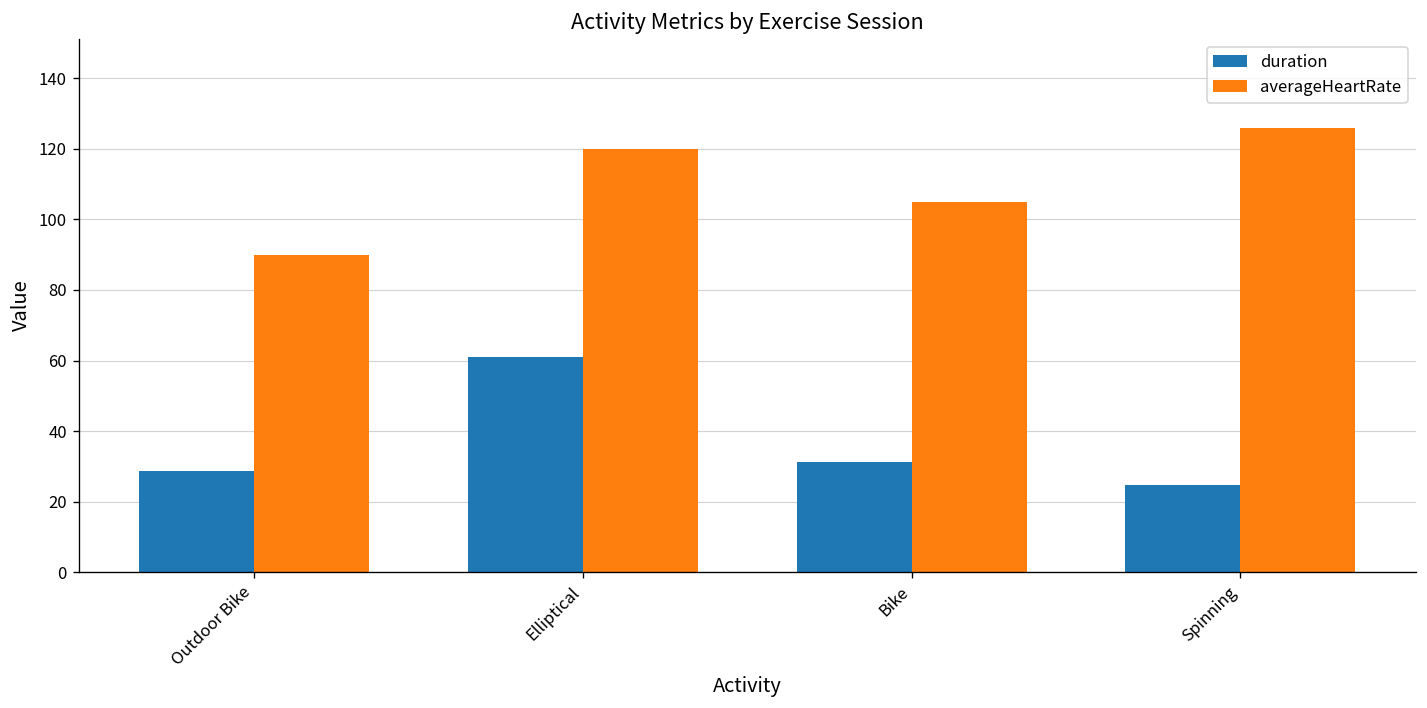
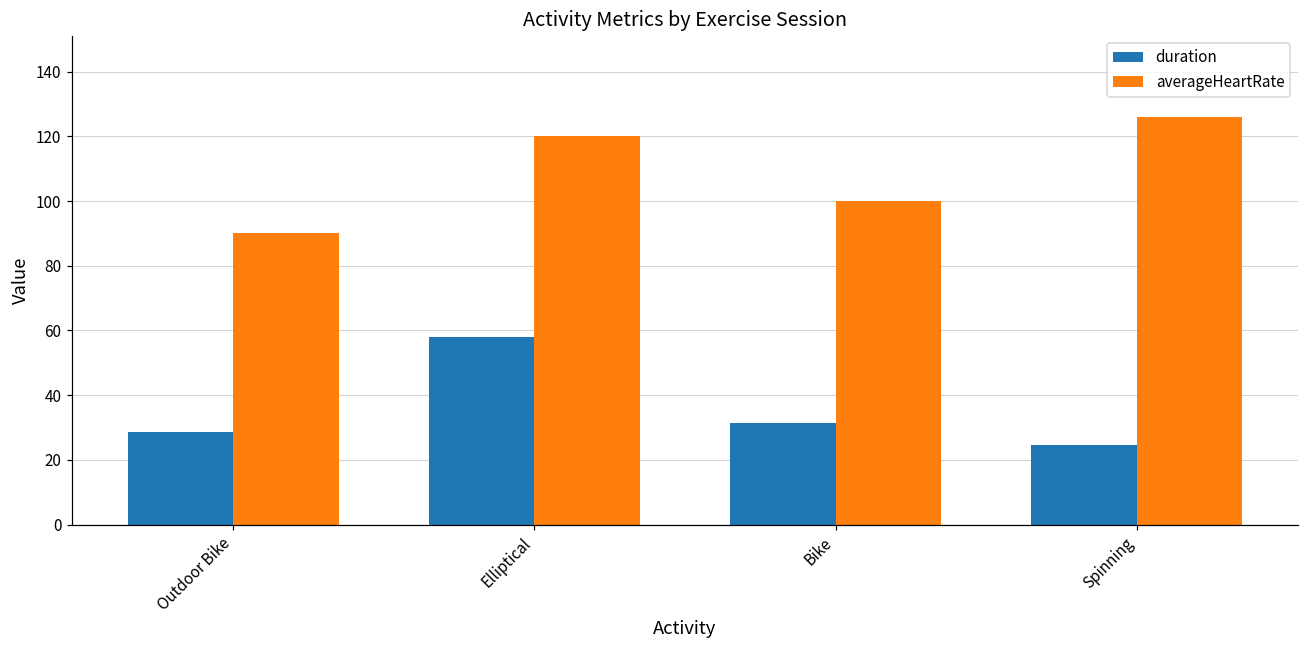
duration, Elliptical: 61 -> 58
averageHeartRate, Bike: 105 -> 100
